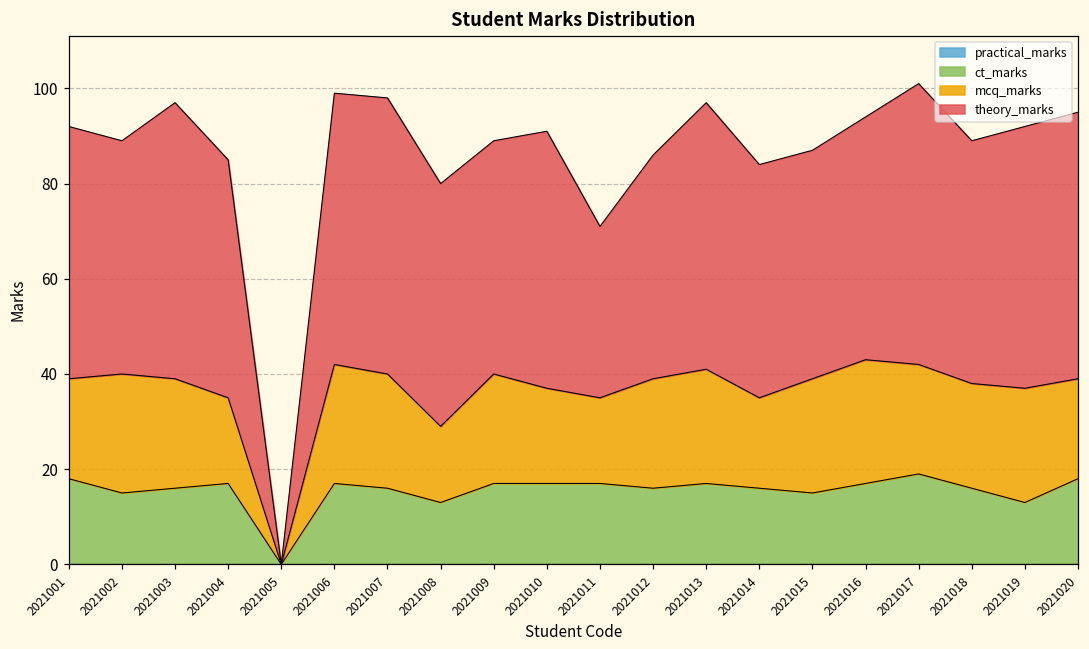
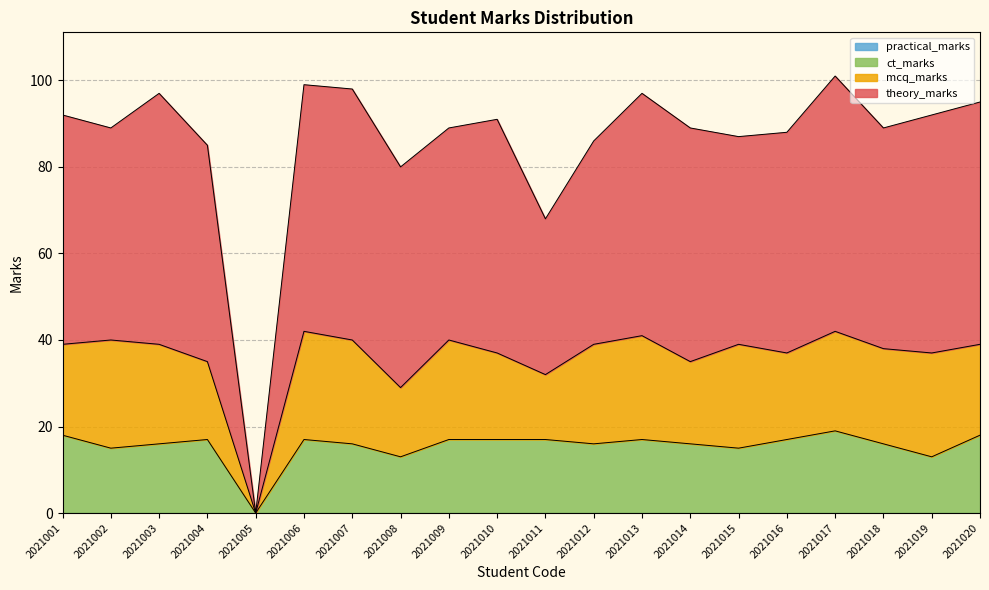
mcq_marks, 2021011: 18 -> 15
theory_marks, 2021014: 49 -> 54
mcq_marks, 2021016: 26 -> 20
